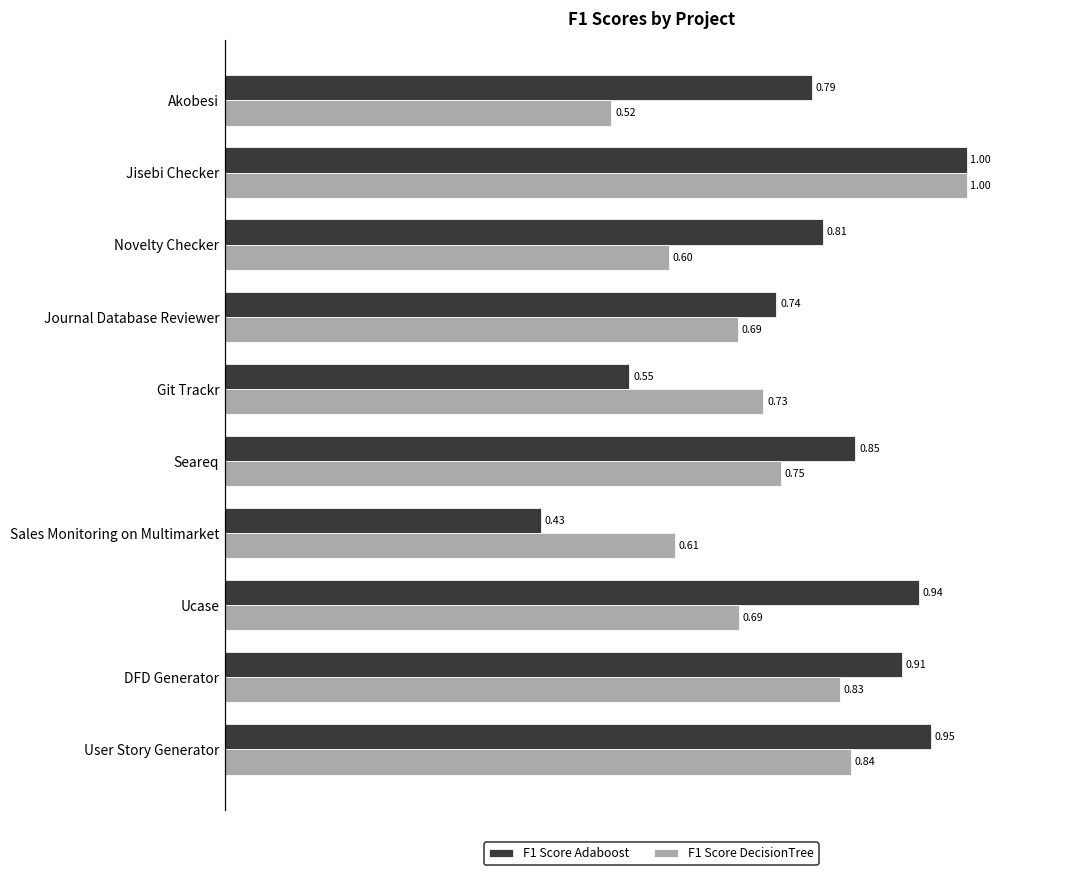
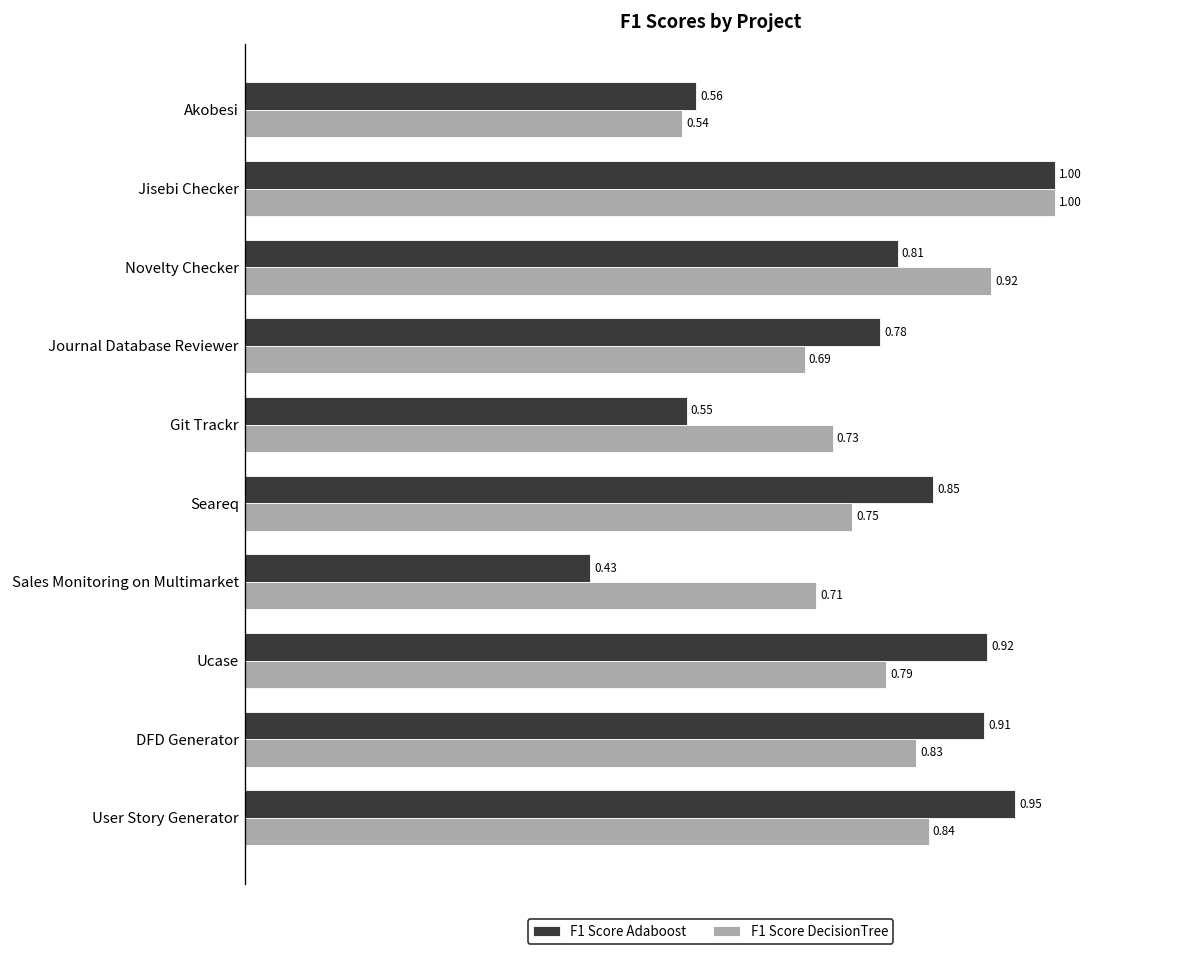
F1 Score Adaboost, Akobesi: 0.79 -> 0.56
F1 Score DecisionTree, Akobesi: 0.52 -> 0.54
F1 Score DecisionTree, Novelty Checker: 0.60 -> 0.92
F1 Score Adaboost, Journal Database Reviewer: 0.74 -> 0.78
F1 Score DecisionTree, Sales Monitoring on Multimarket: 0.61 -> 0.71
F1 Score Adaboost, Ucase: 0.94 -> 0.92
F1 Score DecisionTree, Ucase: 0.69 -> 0.79
